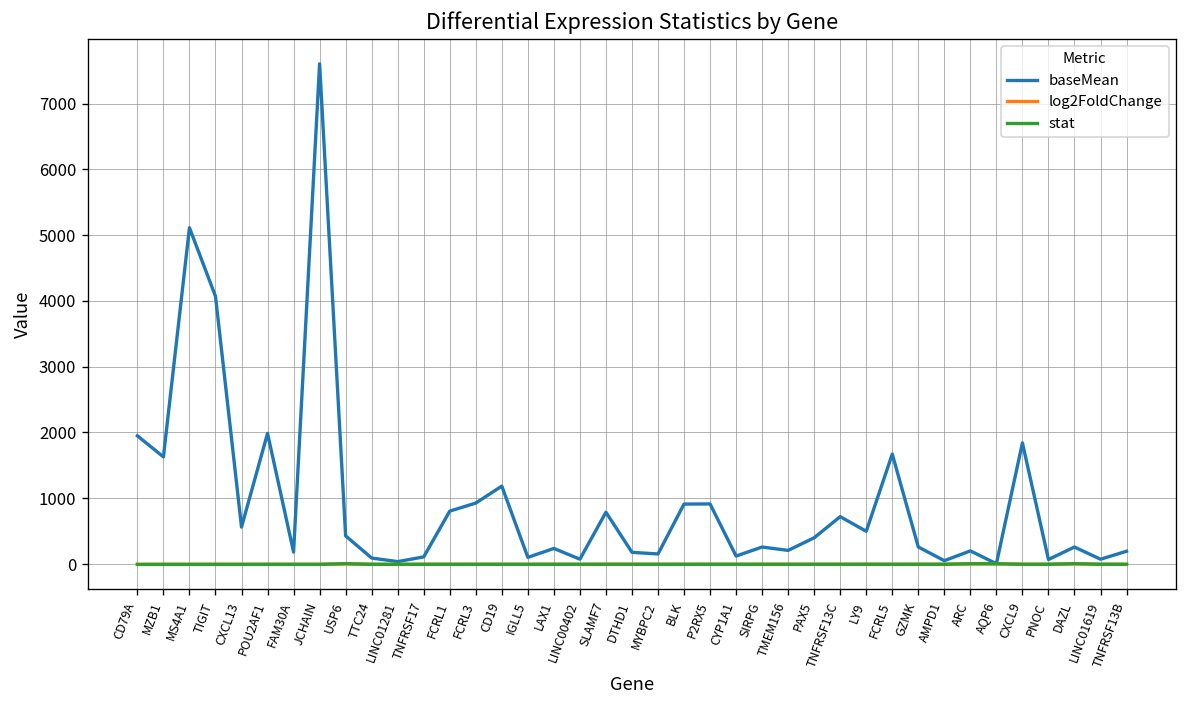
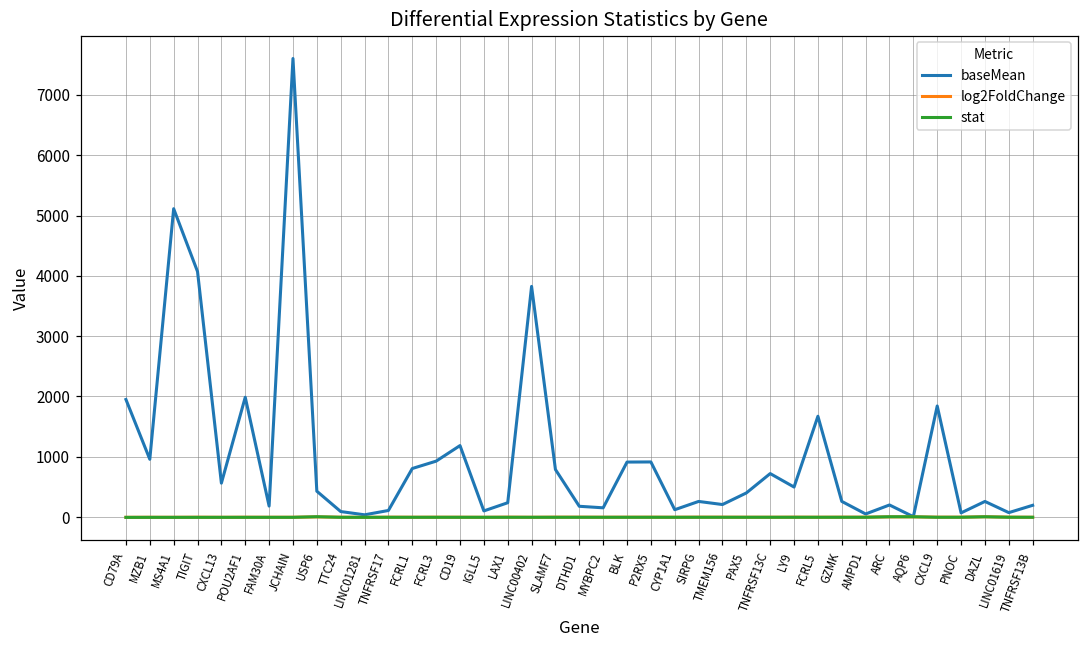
baseMean, MZB1: 1600 -> 1000
baseMean, LINC00402: 100 -> 3800
